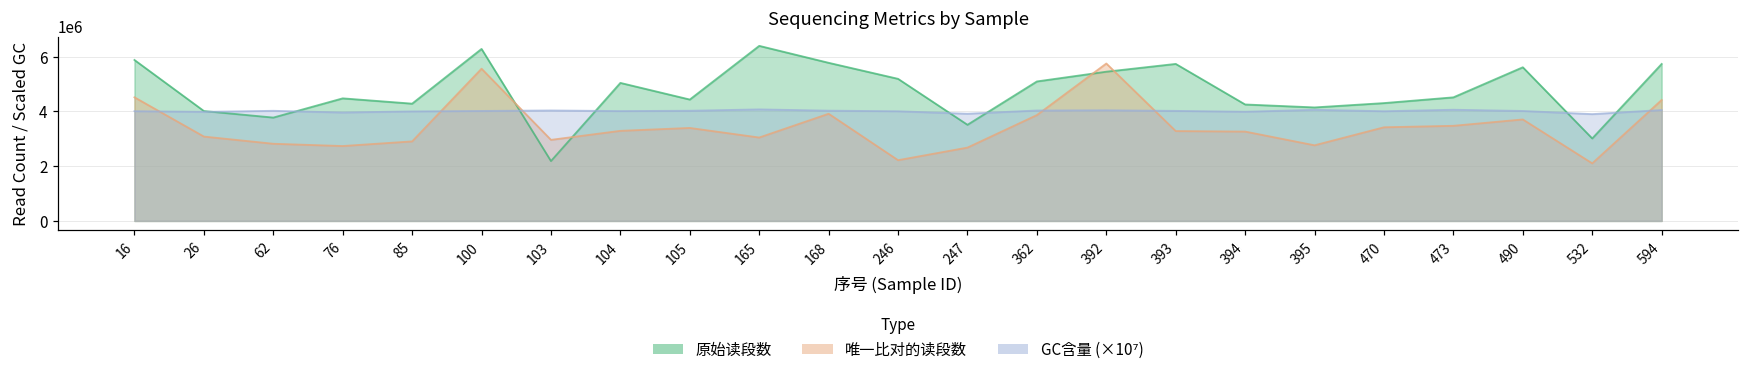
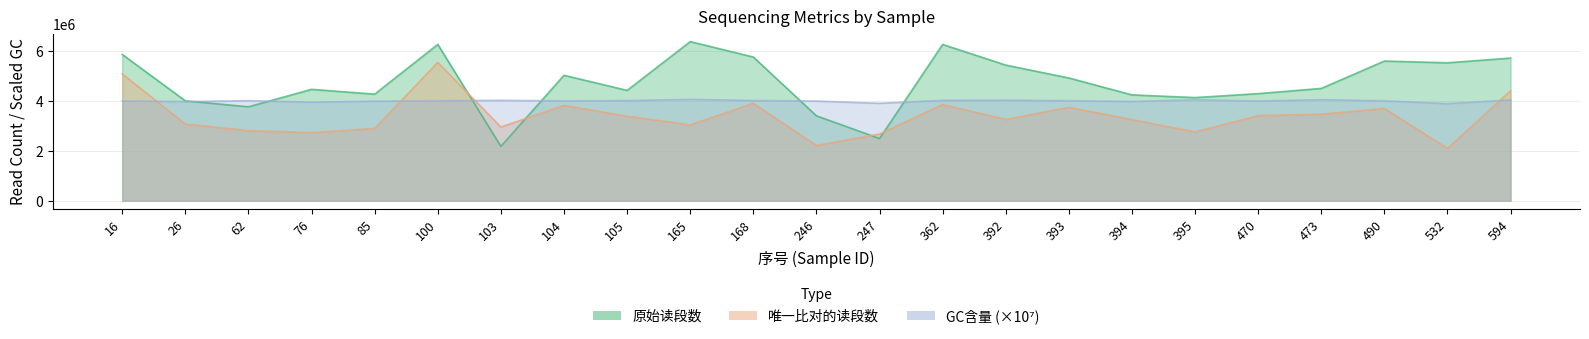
唯一比对的读段数, 16: 4500000 -> 5100000
唯一比对的读段数, 104: 3300000 -> 3800000
原始读段数, 246: 5200000 -> 3400000
原始读段数, 247: 3500000 -> 2500000
原始读段数, 362: 5100000 -> 6300000
唯一比对的读段数, 392: 5800000 -> 3300000
原始读段数, 393: 5700000 -> 4900000
唯一比对的读段数, 393: 3300000 -> 3800000
原始读段数, 532: 3000000 -> 5500000
